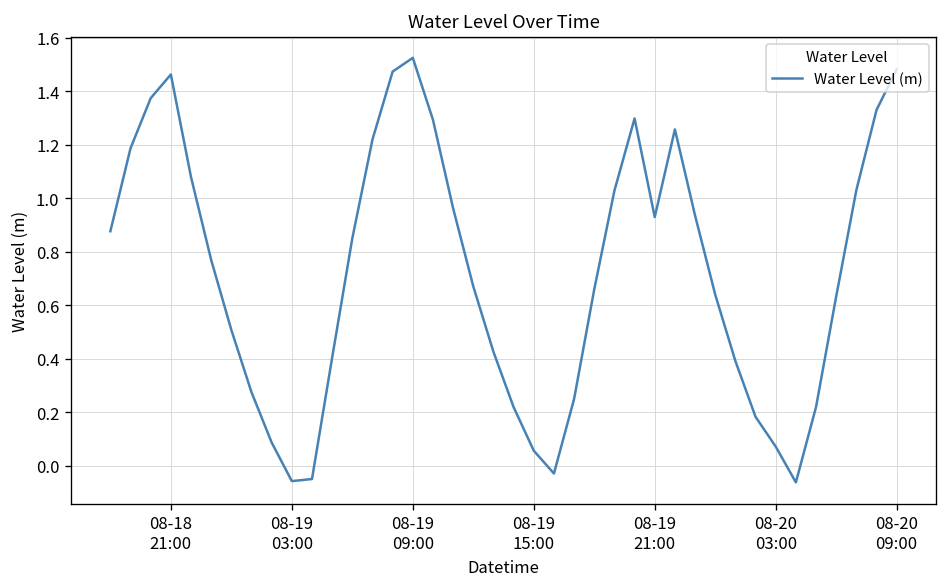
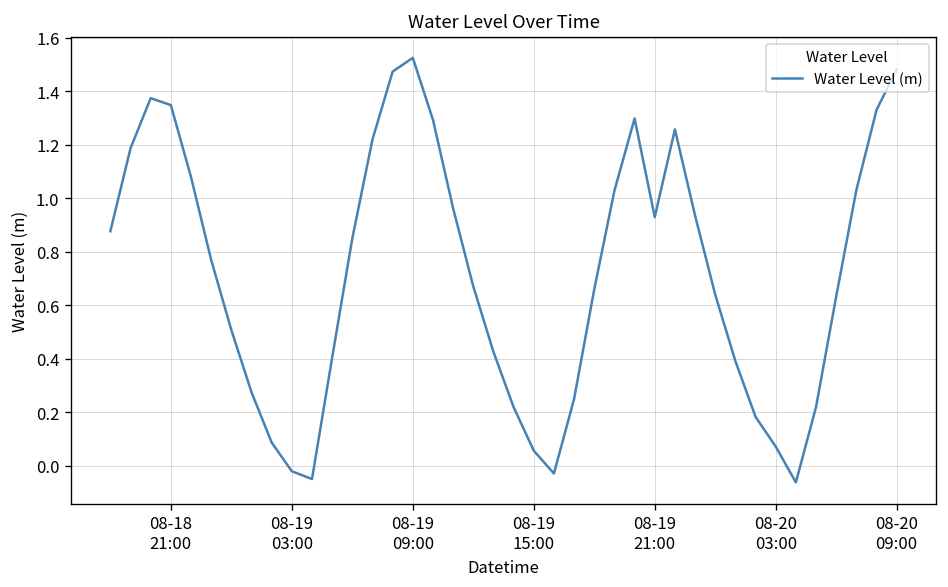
08-18 21:00: 1.46 -> 1.35
08-19 03:00: -0.06 -> -0.02
